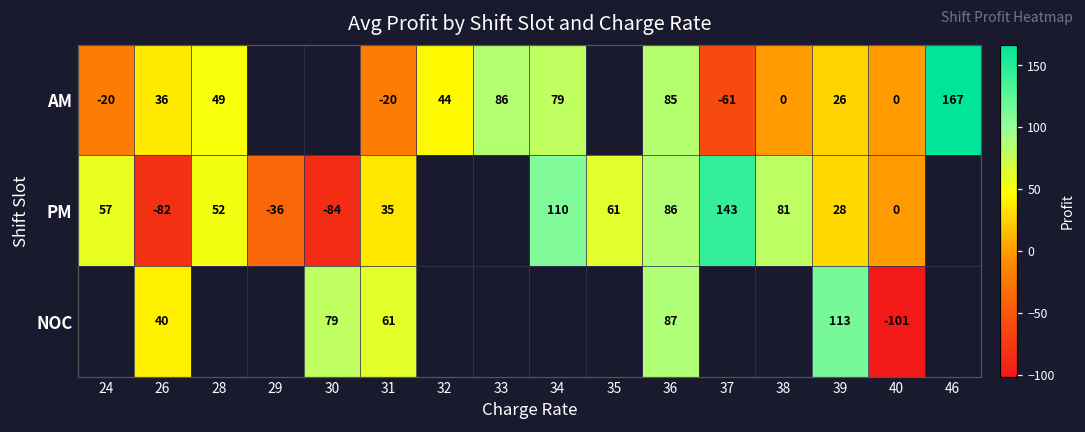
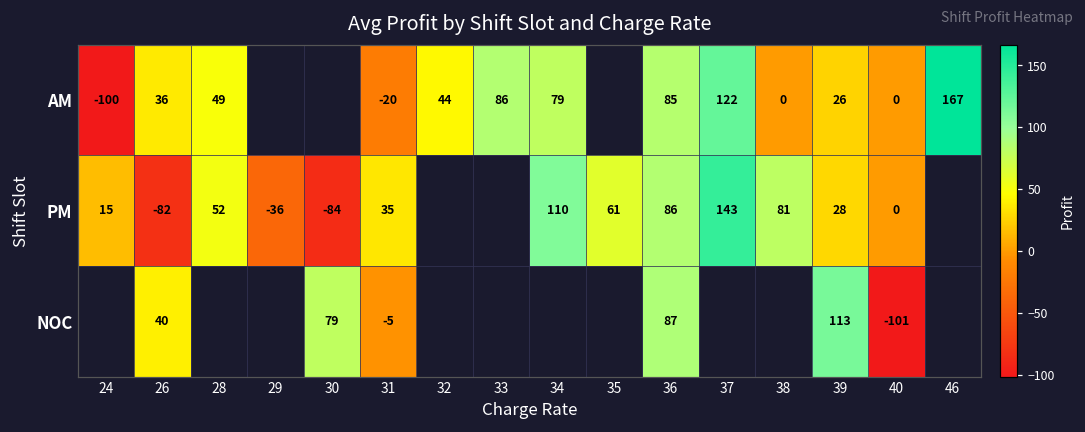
AM, 24: -20 -> -100
AM, 37: -61 -> 122
PM, 24: 57 -> 15
NOC, 31: 61 -> -5
